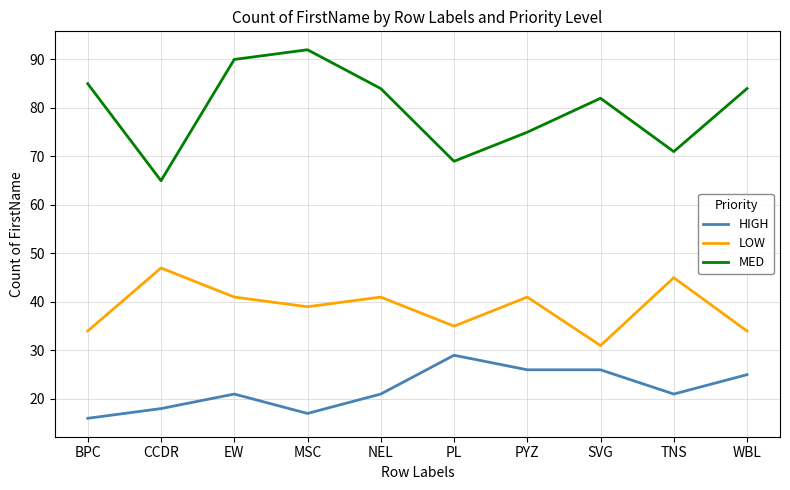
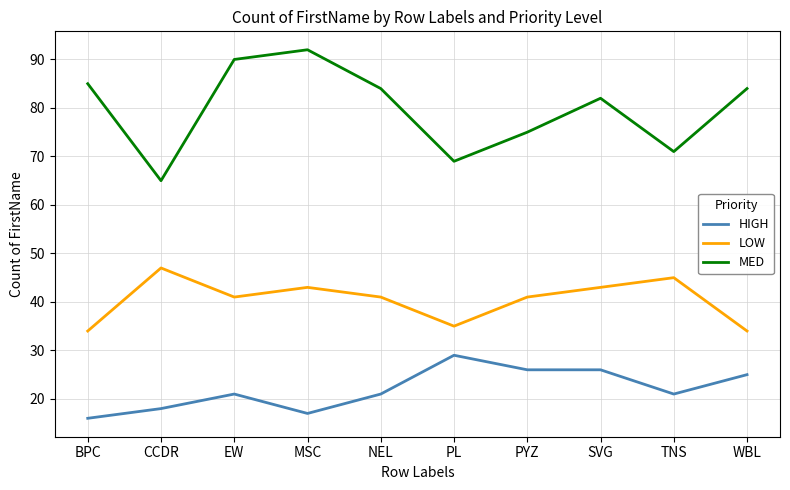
LOW, MSC: 39 -> 43
LOW, SVG: 31 -> 43
